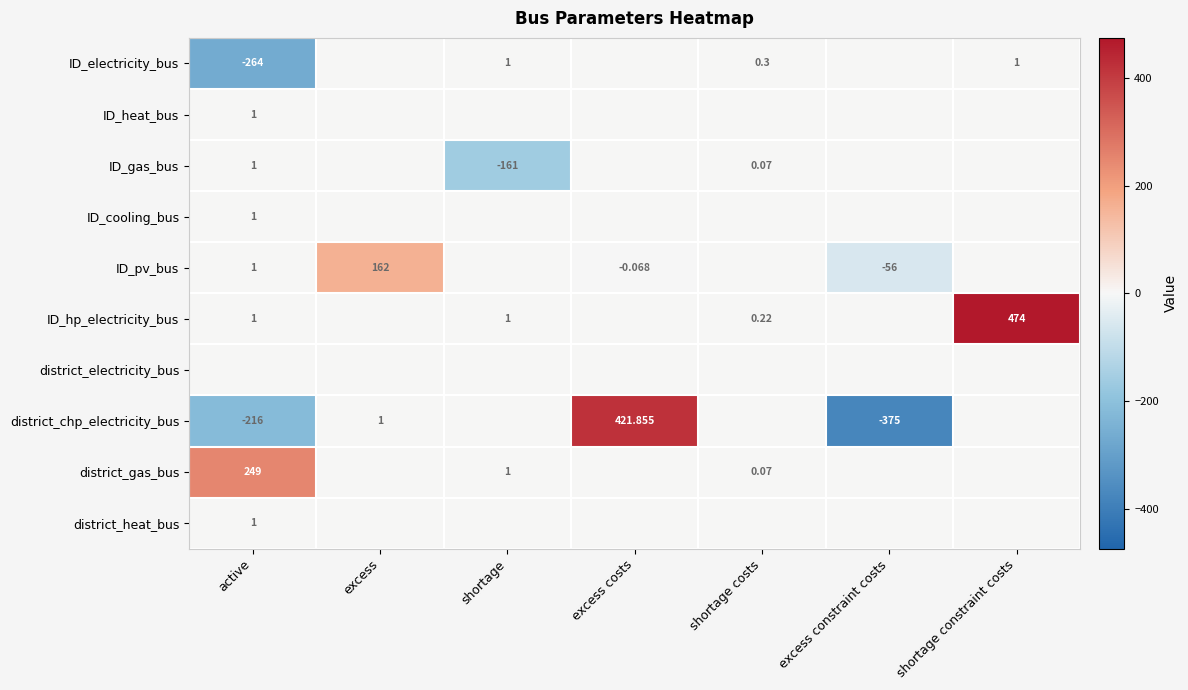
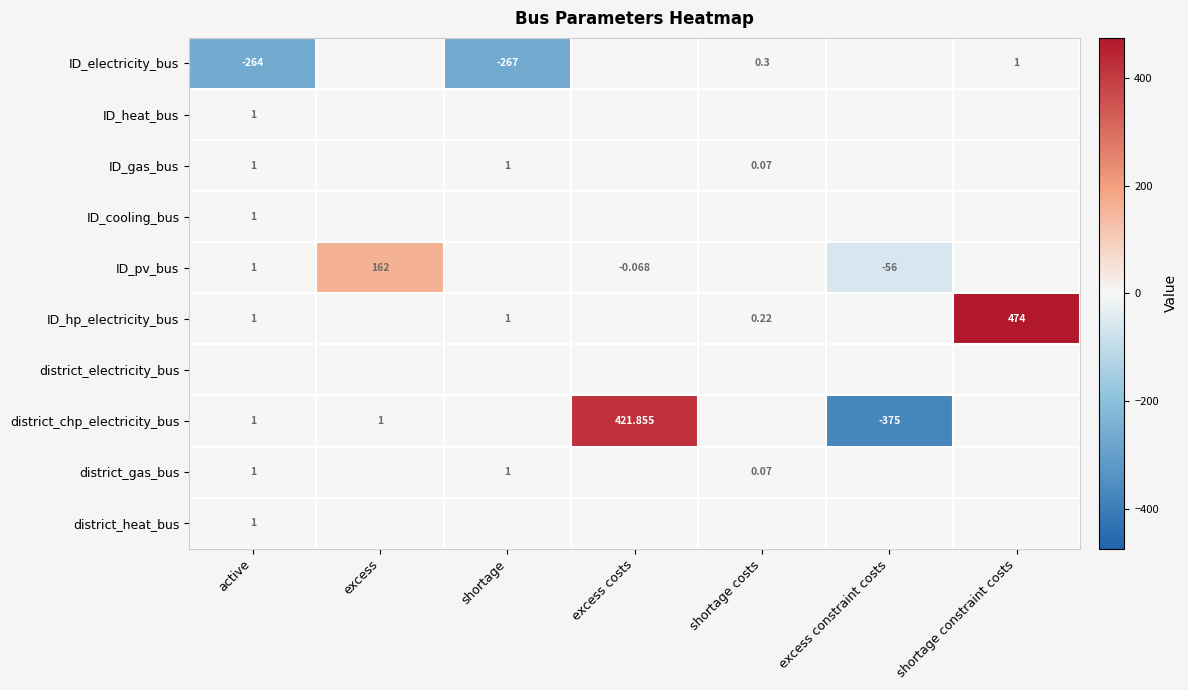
ID_electricity_bus, shortage: 1 -> -267
ID_gas_bus, shortage: -161 -> 1
district_chp_electricity_bus, active: -216 -> 1
district_gas_bus, active: 249 -> 1
